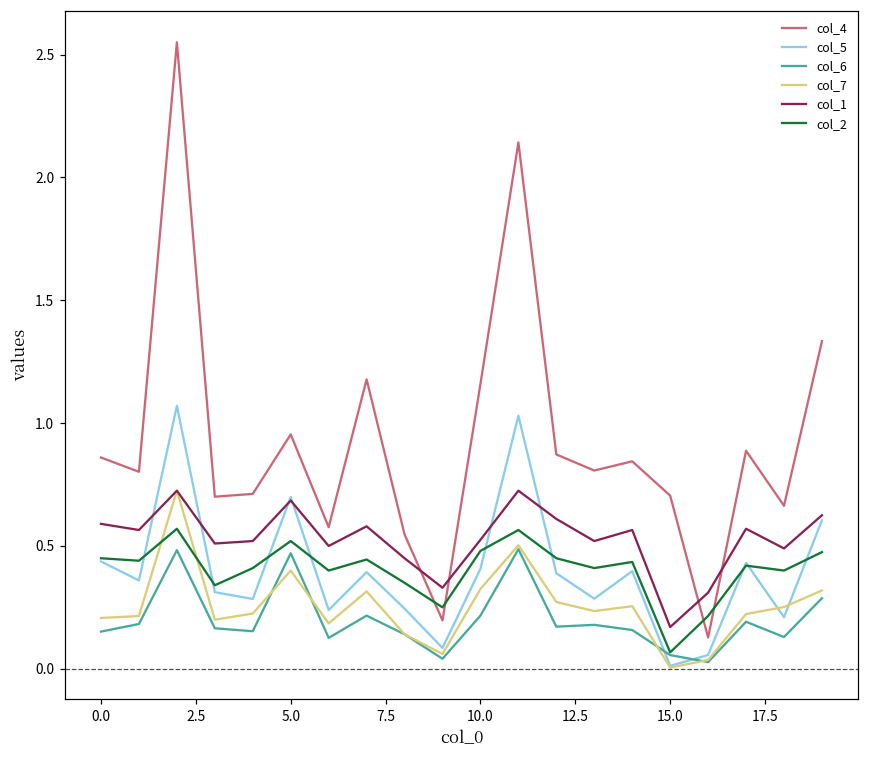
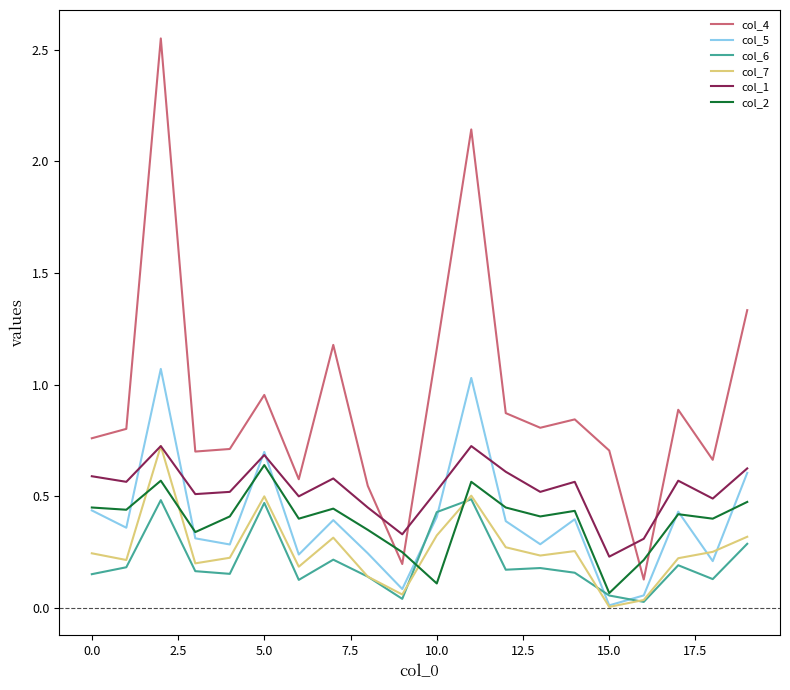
col_4, 0.0: 0.86 -> 0.76
col_7, 0.0: 0.21 -> 0.25
col_7, 5.0: 0.4 -> 0.5
col_2, 5.0: 0.52 -> 0.64
col_6, 10.0: 0.22 -> 0.43
col_2, 10.0: 0.48 -> 0.11
col_1, 15.0: 0.17 -> 0.23
